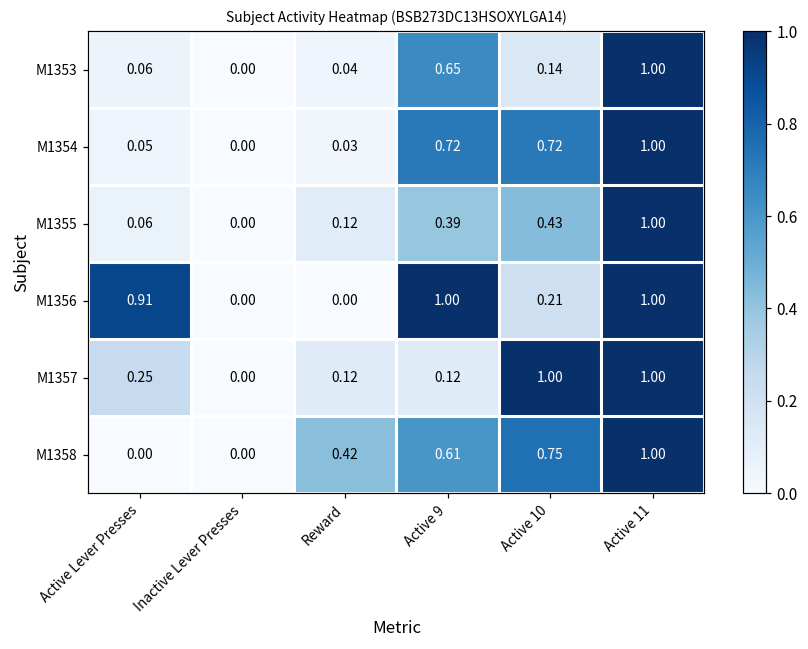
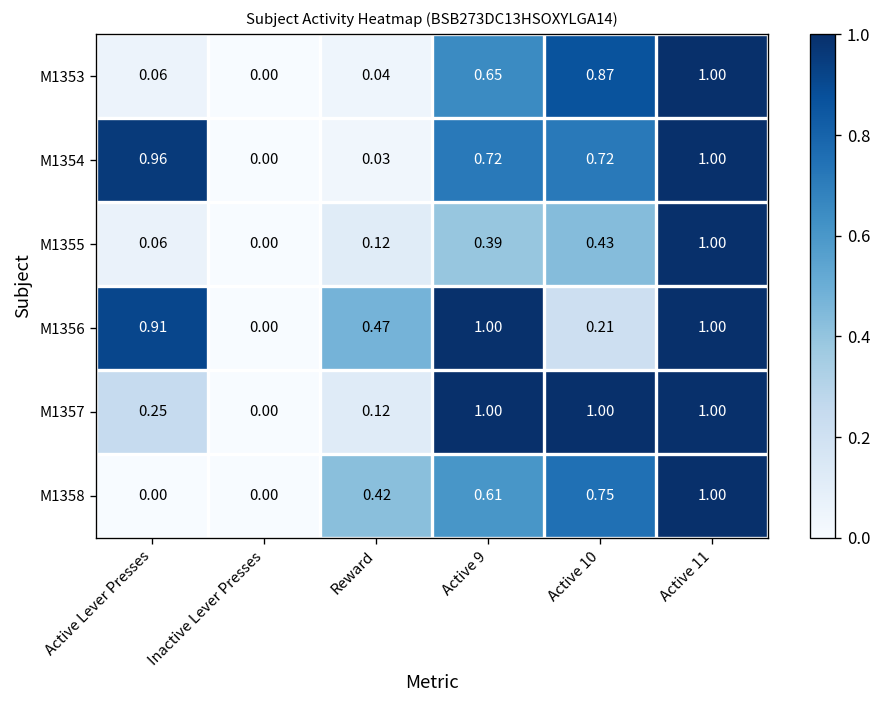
M1353, Active 10: 0.14 -> 0.87
M1354, Active Lever Presses: 0.05 -> 0.96
M1356, Reward: 0.00 -> 0.47
M1357, Active 9: 0.12 -> 1.00
